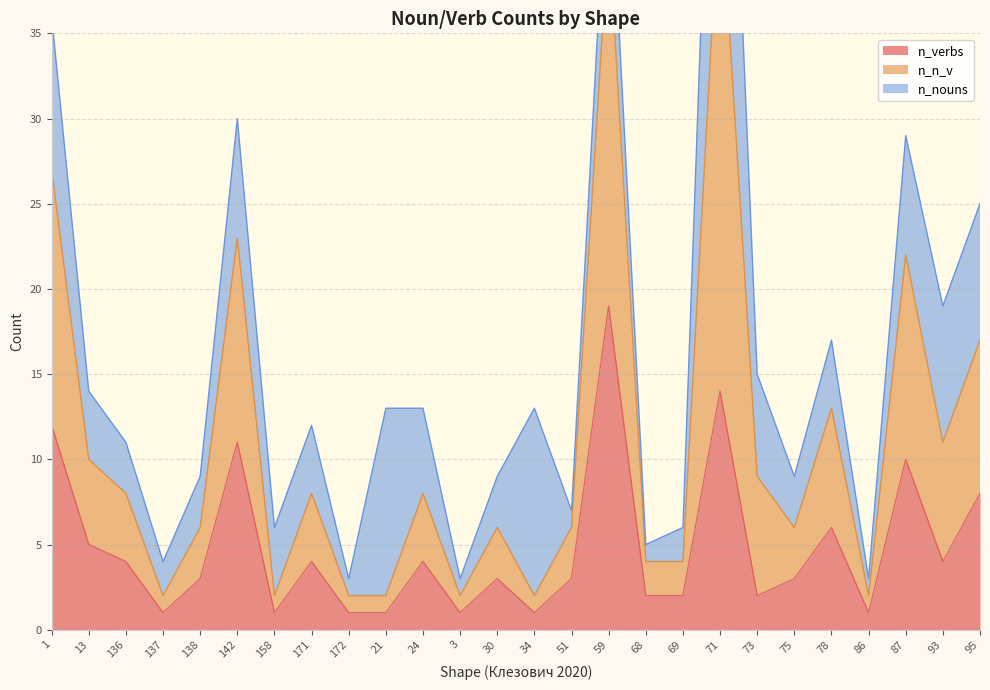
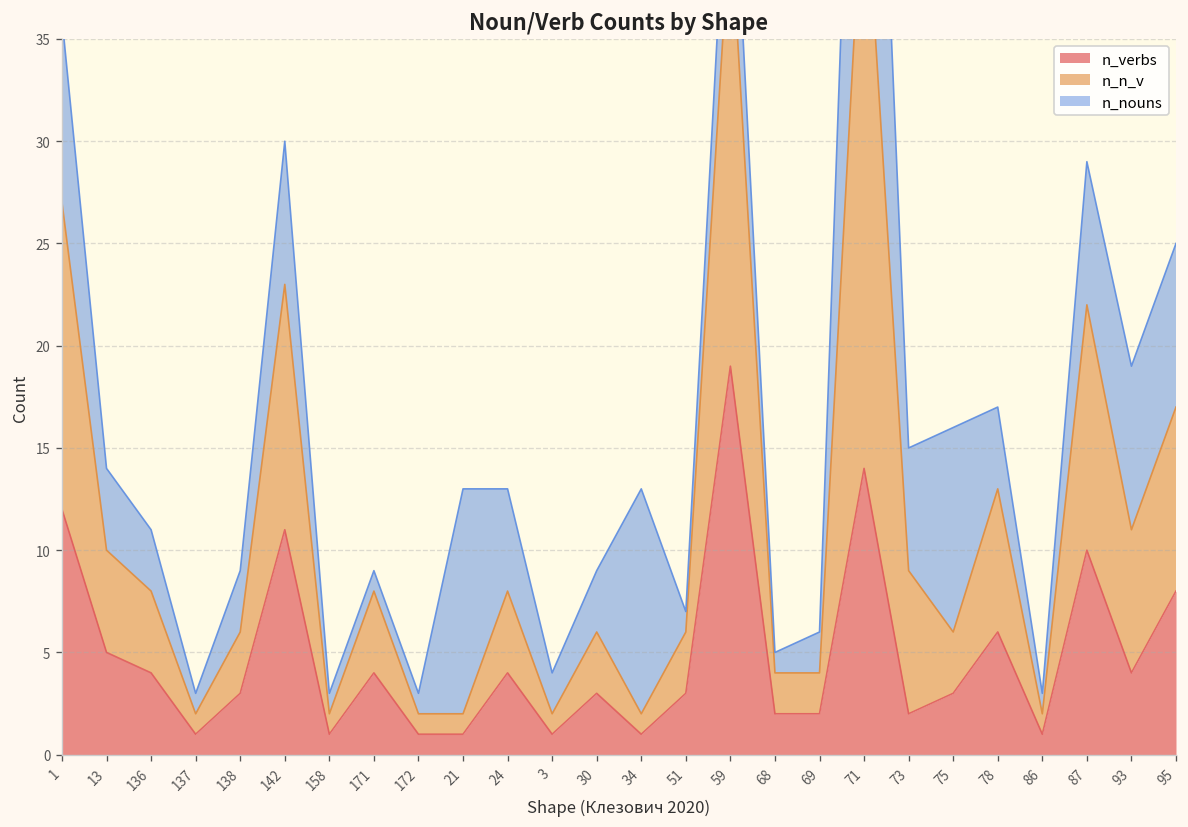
n_nouns, 137: 2 -> 1
n_nouns, 158: 4 -> 1
n_nouns, 171: 4 -> 1
n_nouns, 3: 1 -> 2
n_nouns, 75: 3 -> 10
